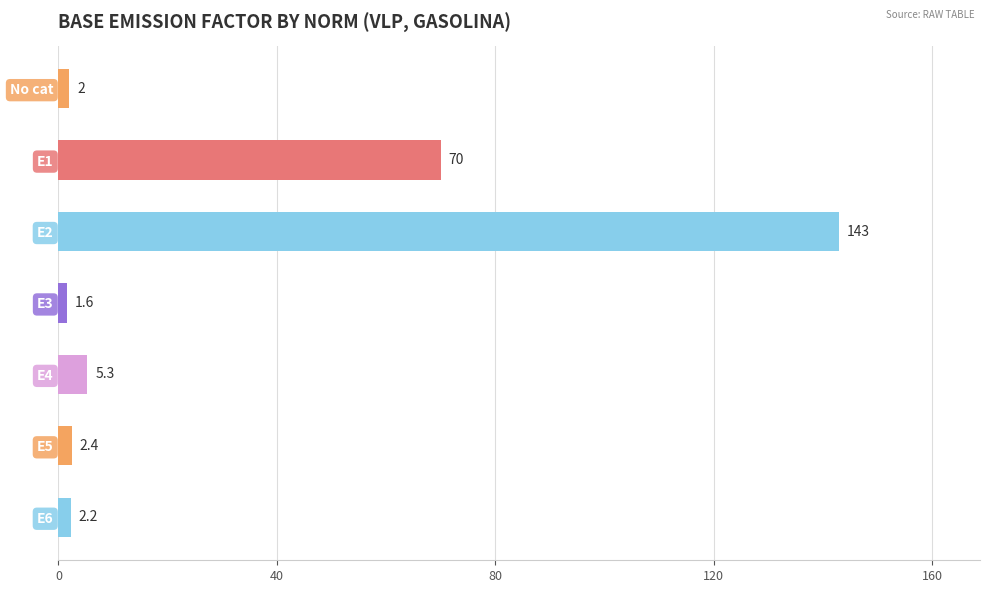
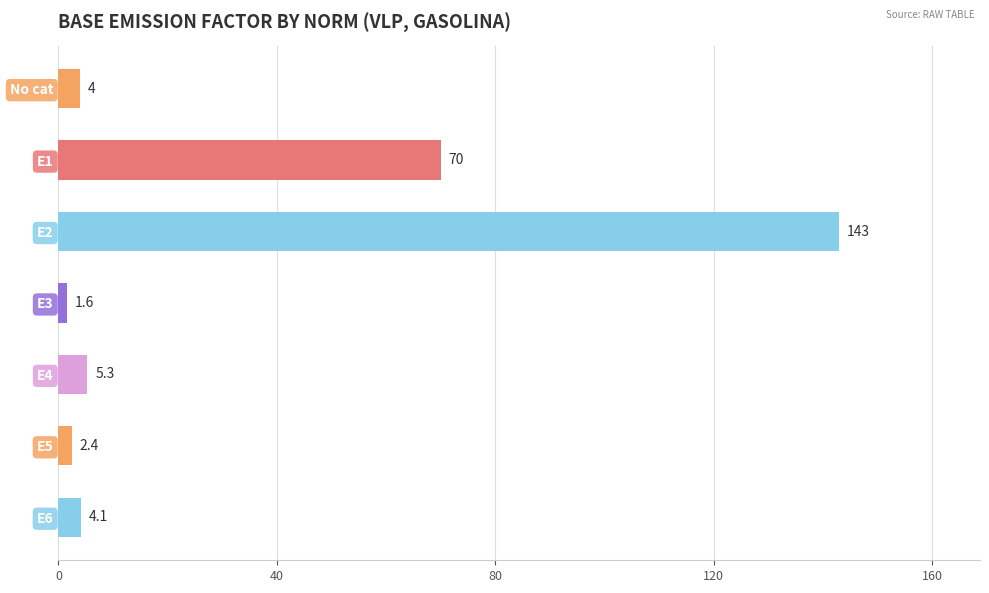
No cat: 2 -> 4
E6: 2.2 -> 4.1
